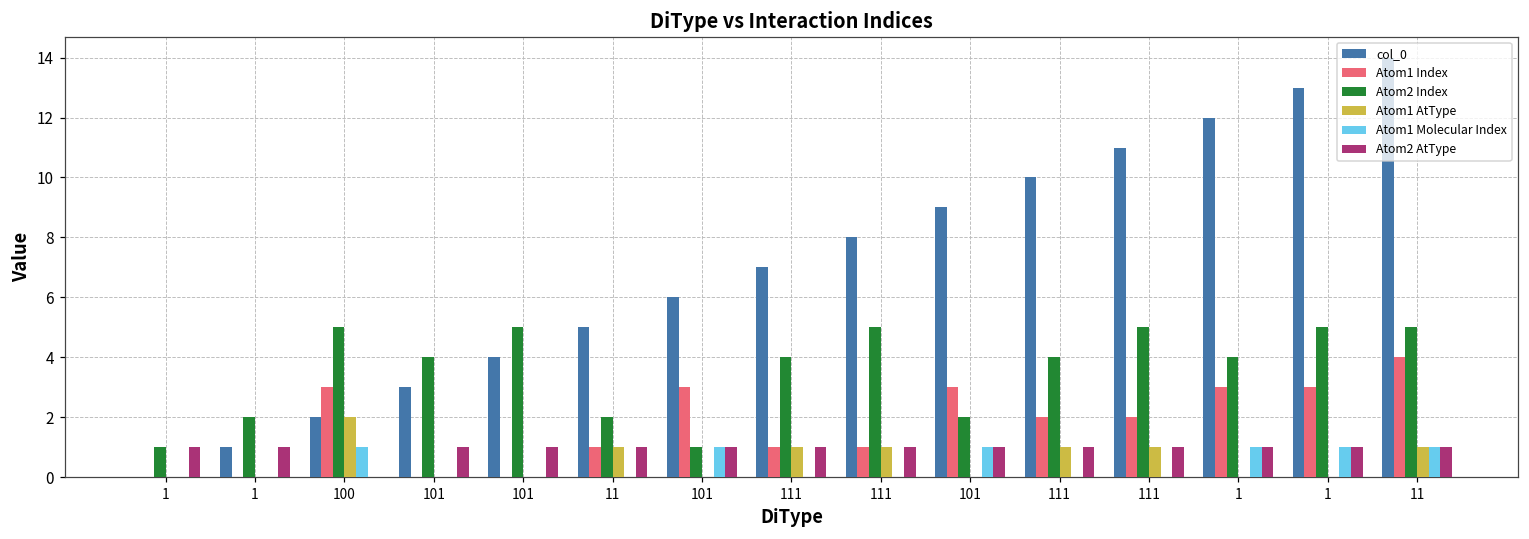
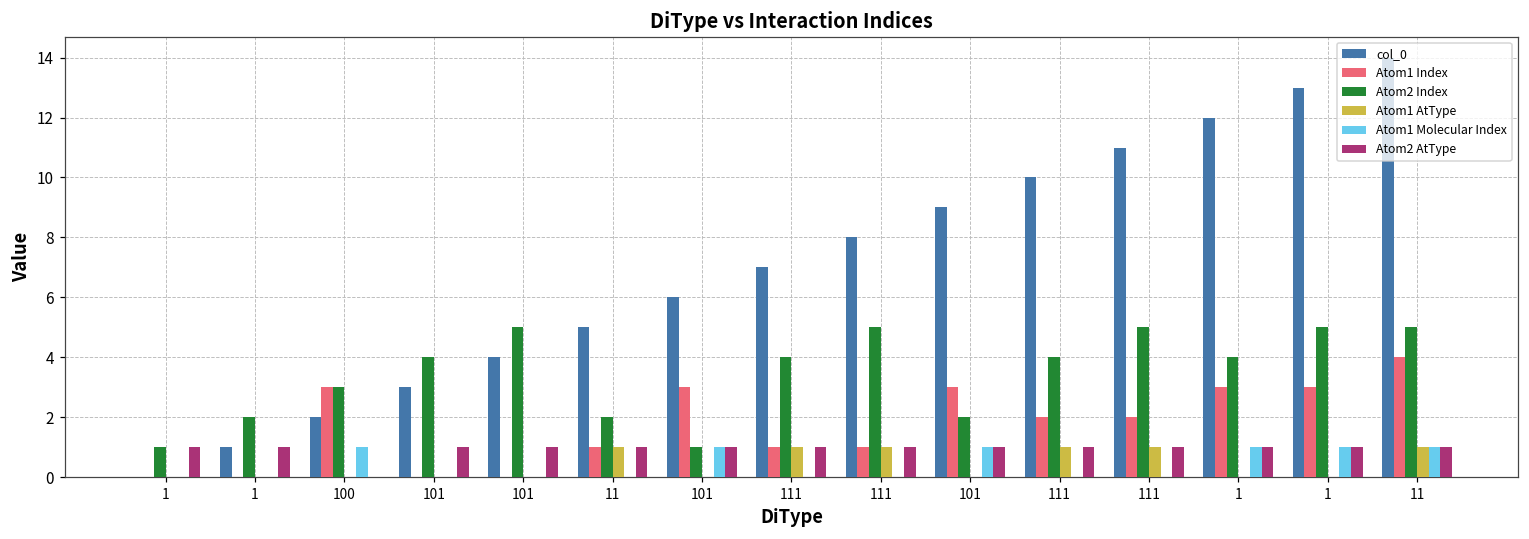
Atom2 Index, 100: 5 -> 3
Atom1 AtType, 100: 2 -> 0
